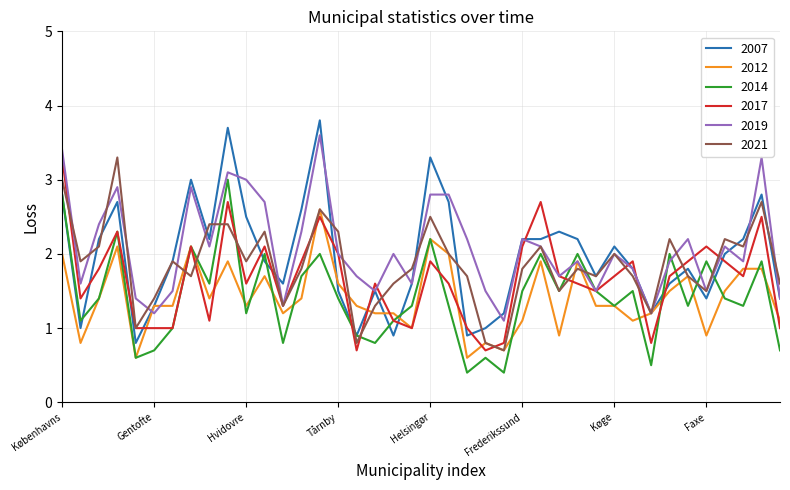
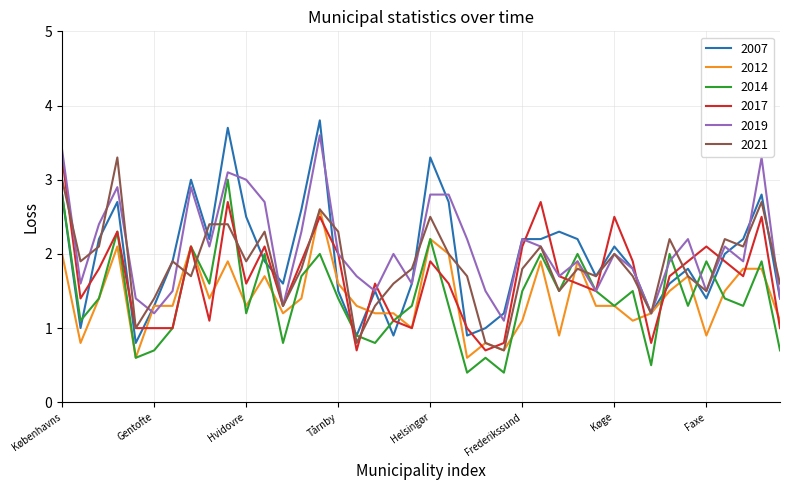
2017, Køge: 1.7 -> 2.5
